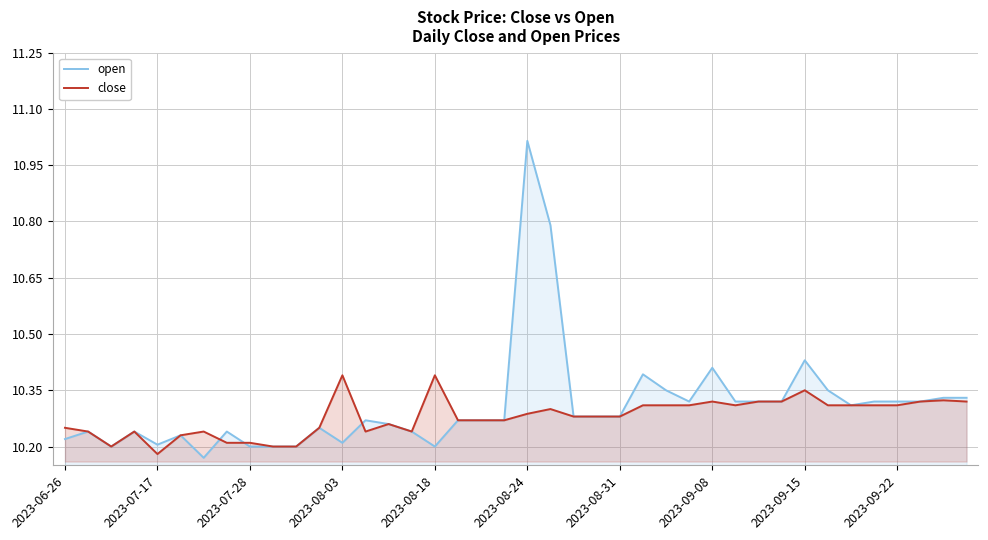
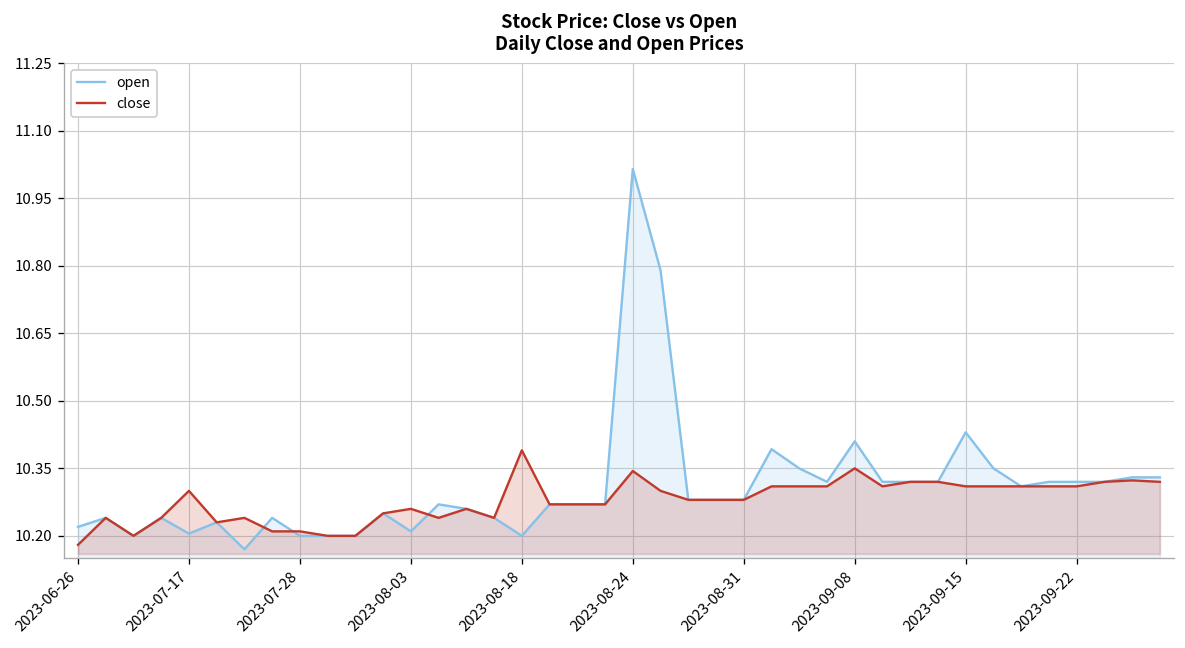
close, 2023-06-26: 10.25 -> 10.18
close, 2023-07-17: 10.18 -> 10.30
close, 2023-08-03: 10.39 -> 10.26
close, 2023-08-24: 10.29 -> 10.34
close, 2023-09-08: 10.32 -> 10.35
close, 2023-09-15: 10.35 -> 10.31
